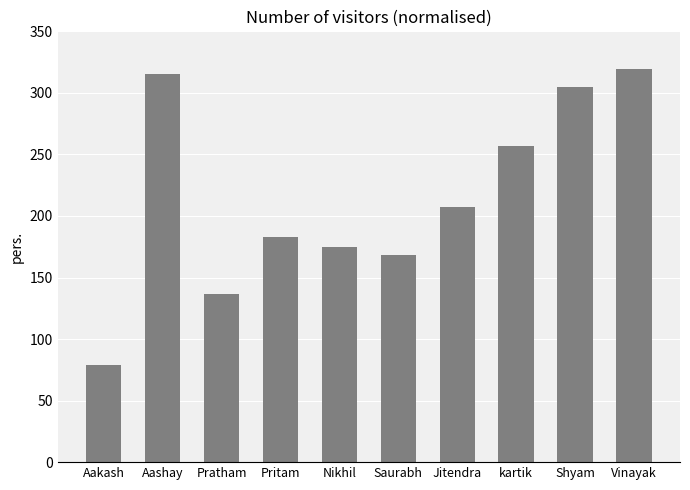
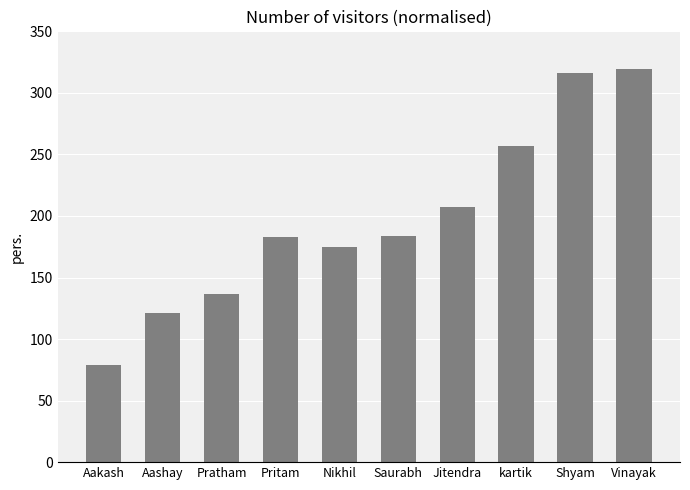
Aashay: 315 -> 121
Saurabh: 168 -> 184
Shyam: 305 -> 316
